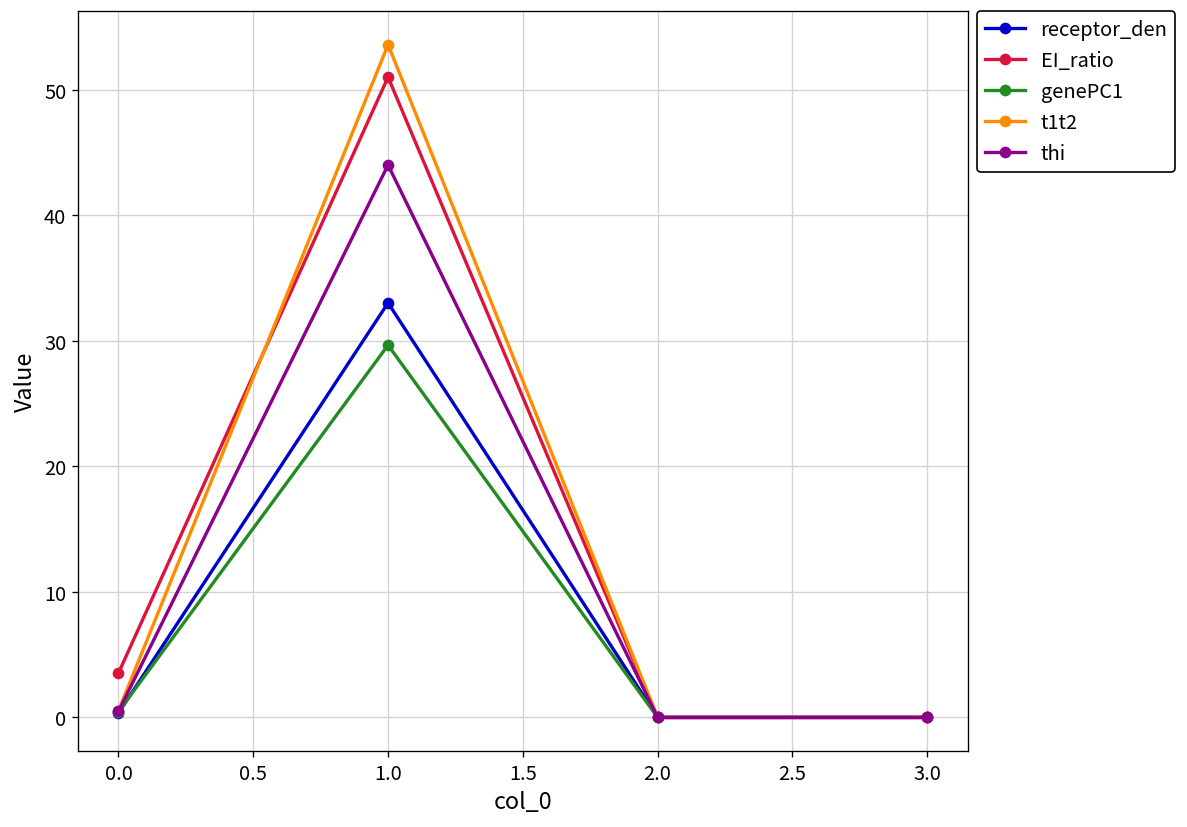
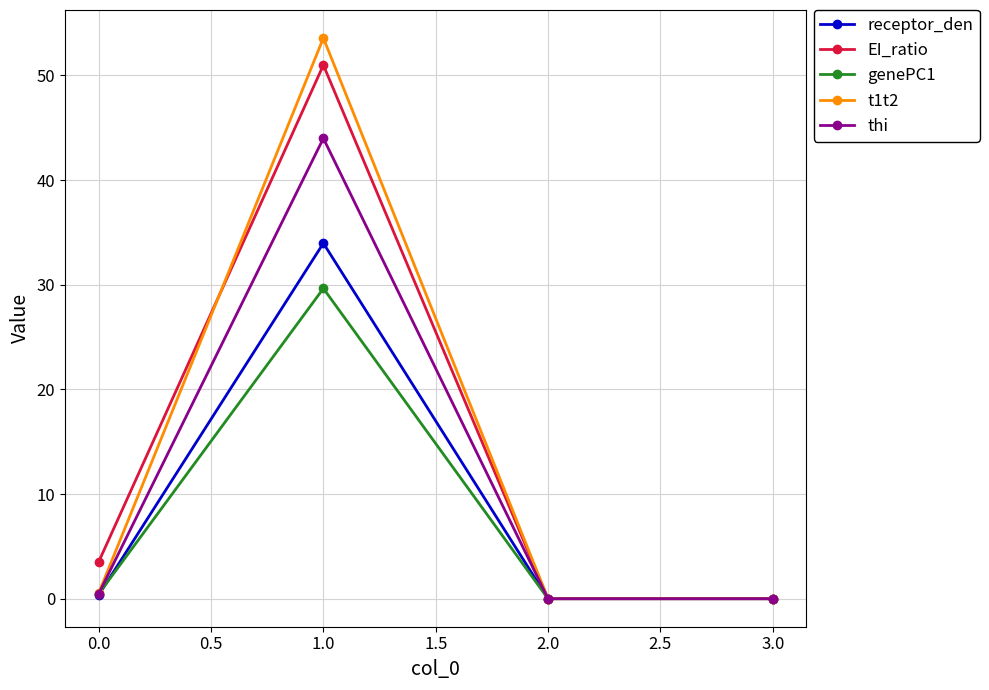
receptor_den, 1.0: 33.0 -> 34.0
